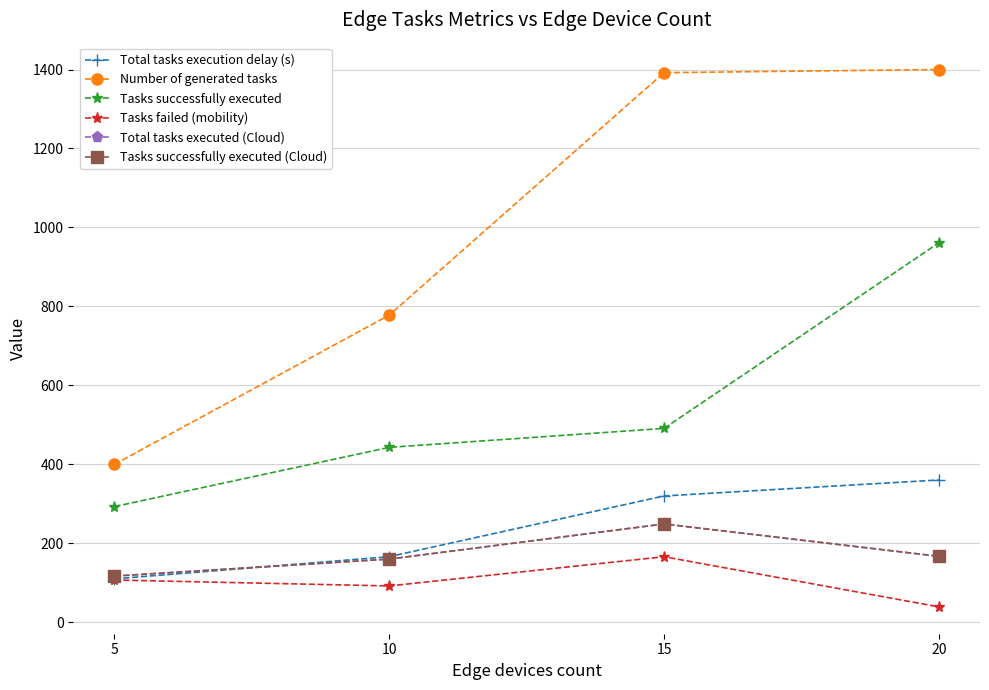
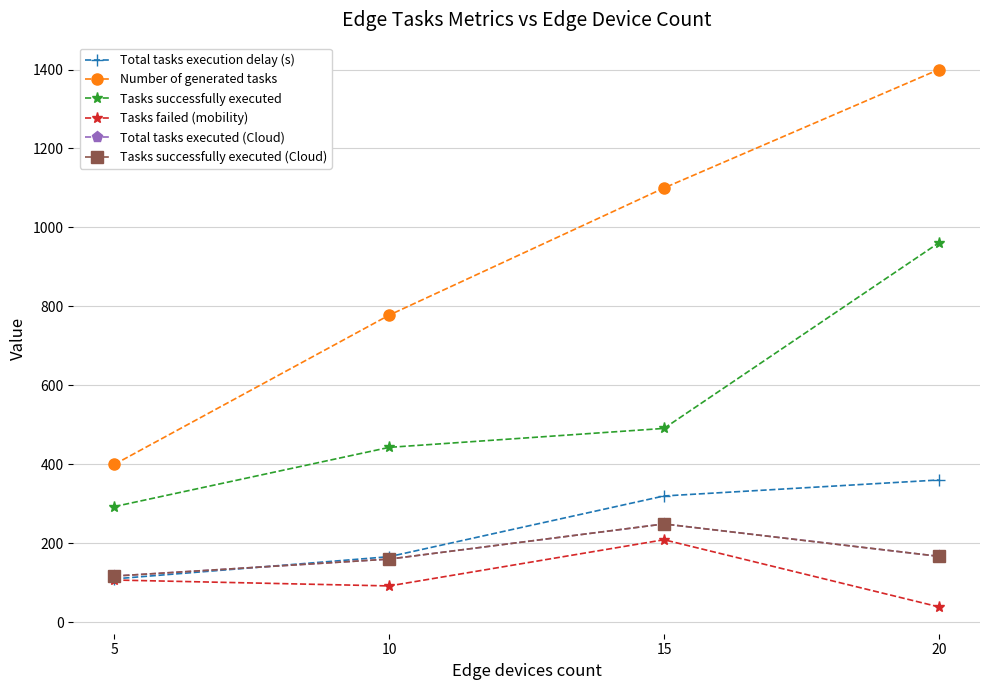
Number of generated tasks, 15: 1390 -> 1100
Tasks failed (mobility), 15: 170 -> 210
